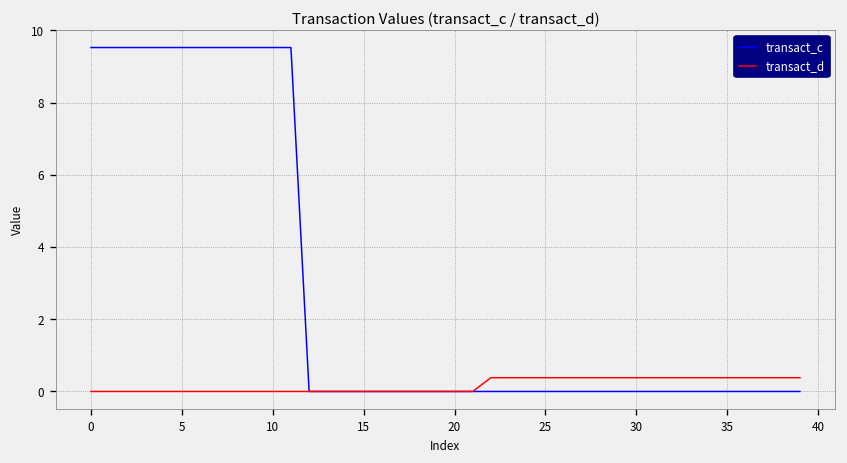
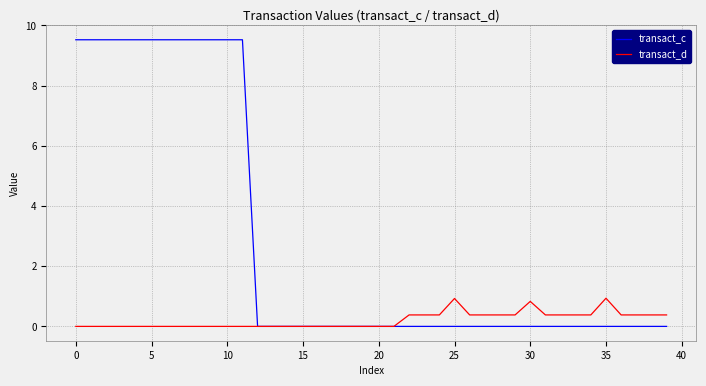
transact_d, 25: 0.4 -> 0.9
transact_d, 30: 0.4 -> 0.8
transact_d, 35: 0.4 -> 0.9
